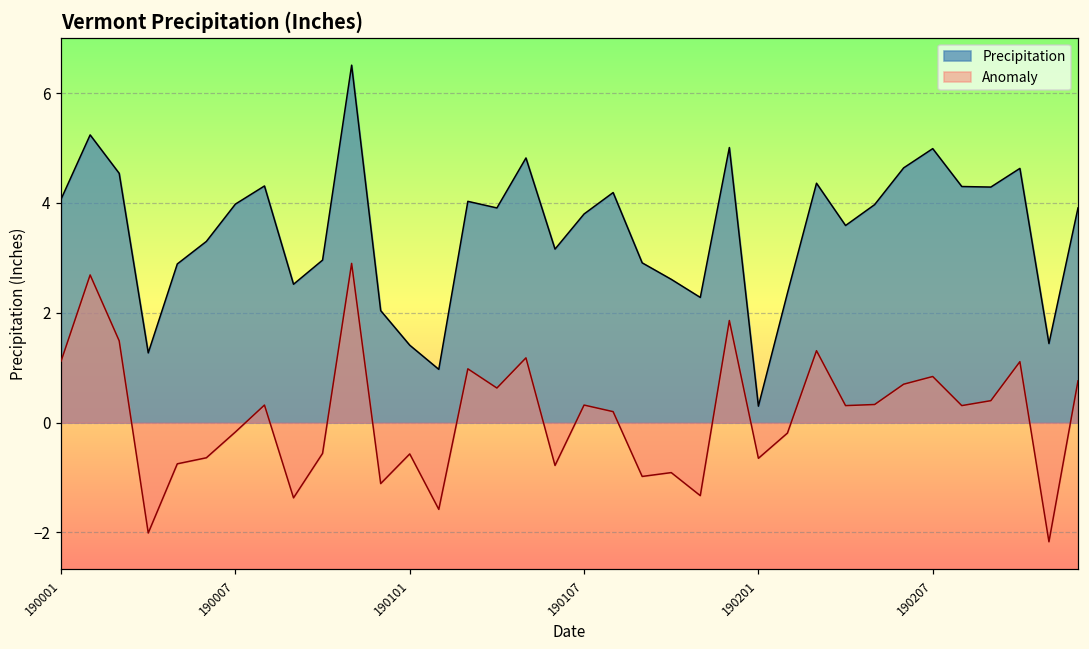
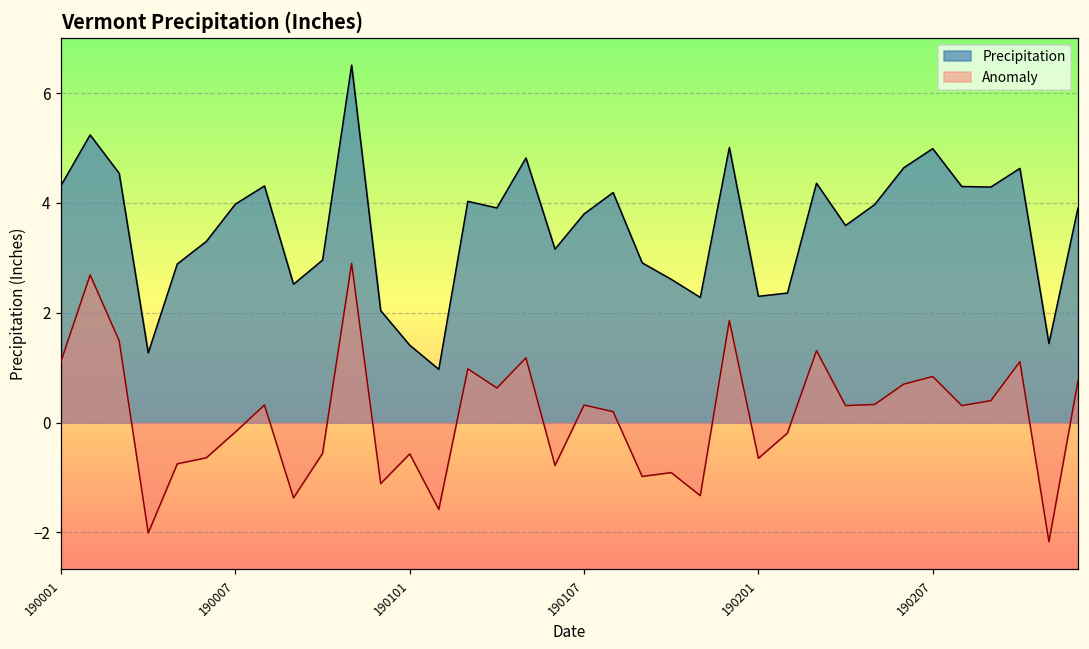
Precipitation, 190001: 4.1 -> 4.3
Precipitation, 190201: 0.3 -> 2.3
